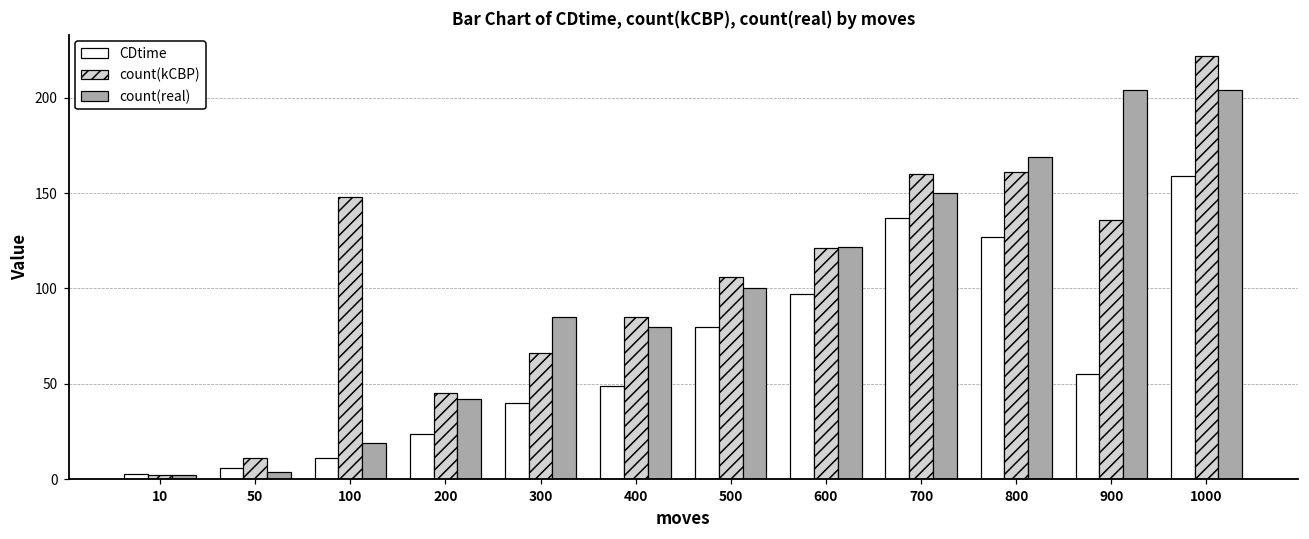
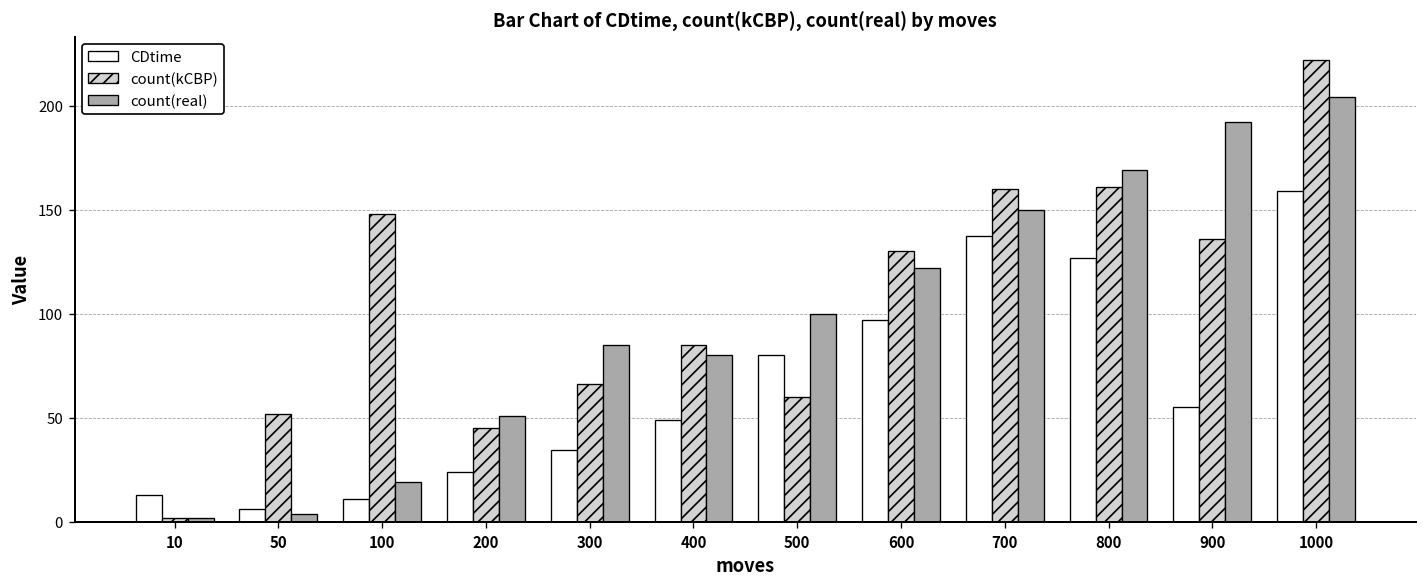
CDtime, 10: 3 -> 13
count(kCBP), 50: 11 -> 52
count(real), 200: 42 -> 51
CDtime, 300: 40 -> 34
count(kCBP), 500: 106 -> 60
count(kCBP), 600: 121 -> 130
count(real), 900: 204 -> 192
